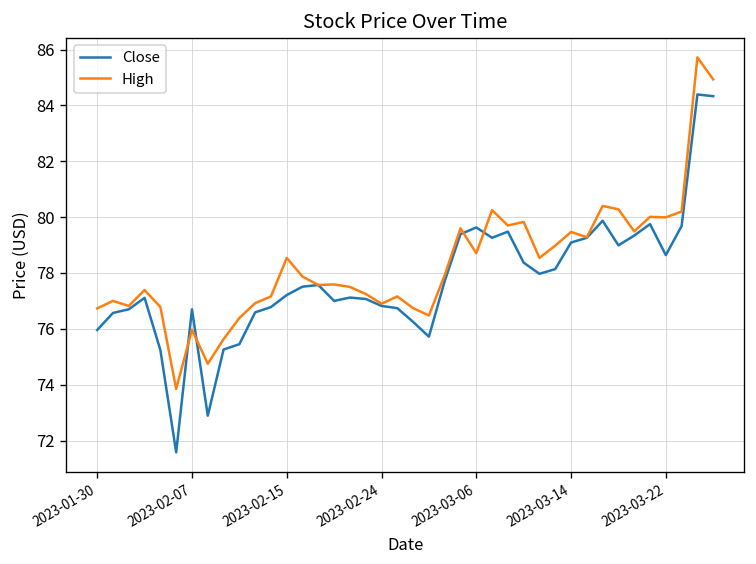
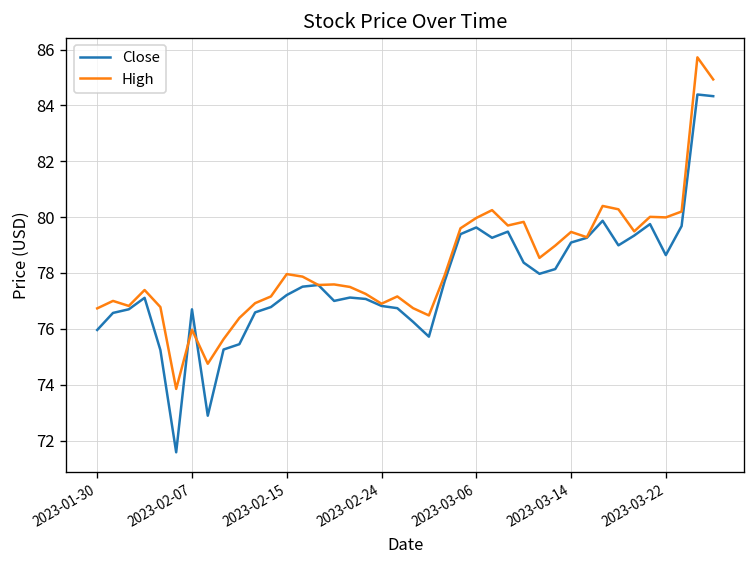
High, 2023-02-15: 78.5 -> 78.0
High, 2023-03-06: 78.7 -> 80.0
